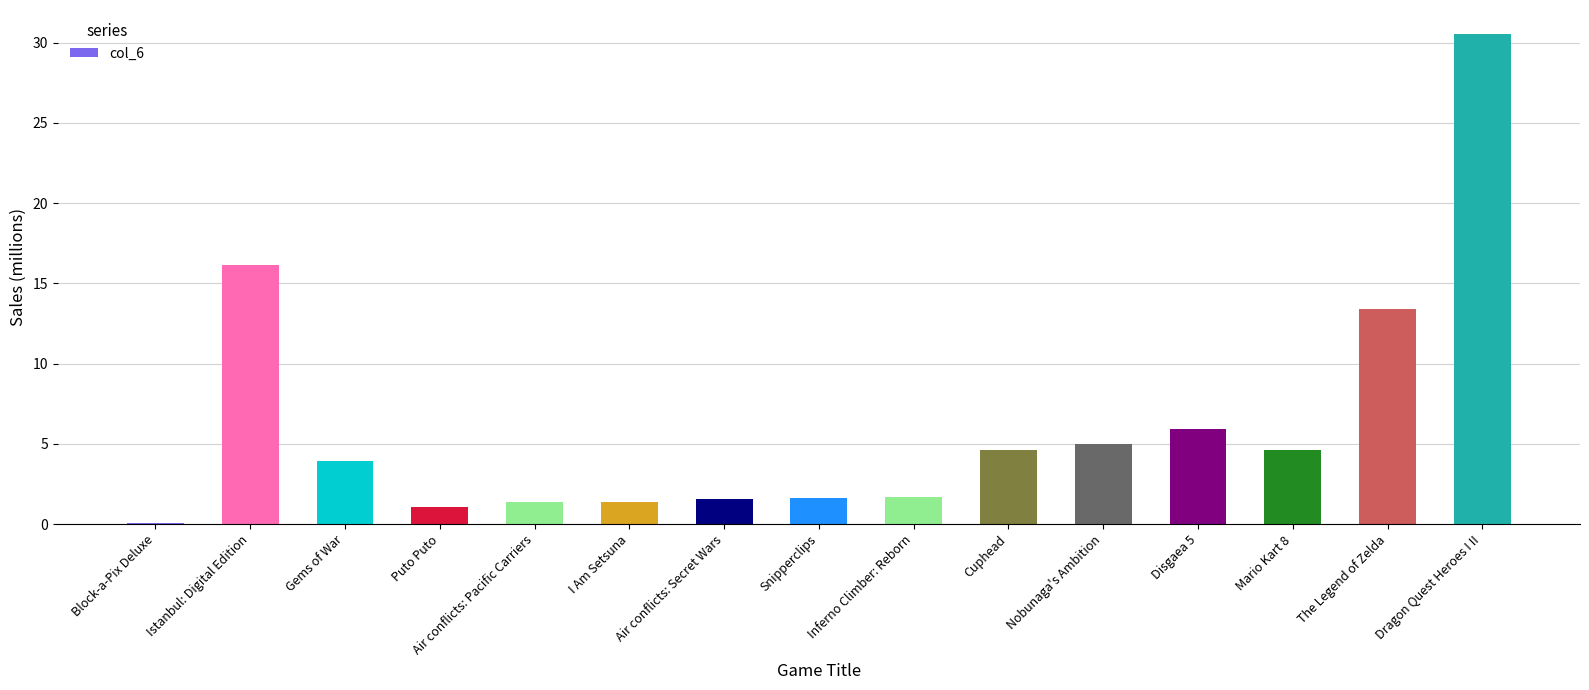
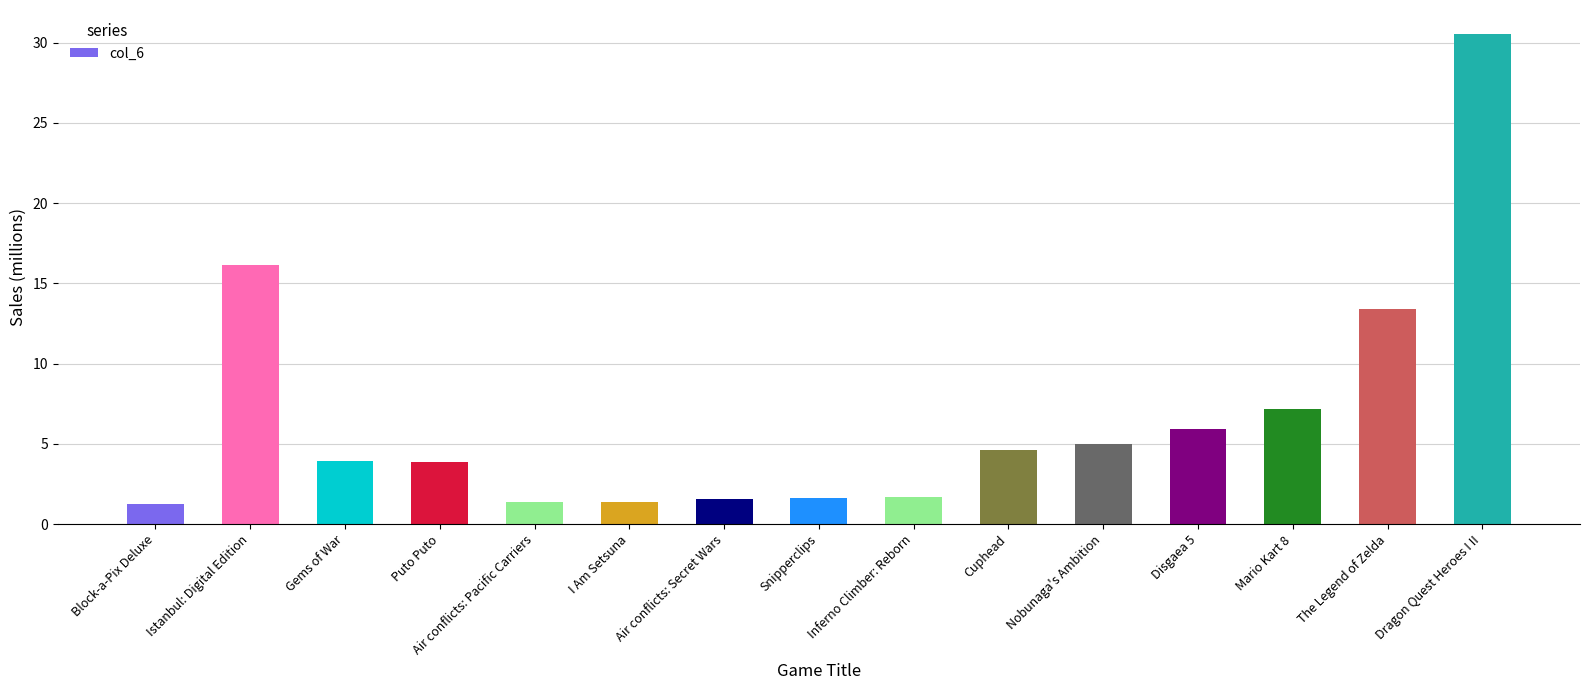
Block-a-Pix Deluxe: 0.1 -> 1.2
Puto Puto: 1.1 -> 3.9
Mario Kart 8: 4.6 -> 7.2
